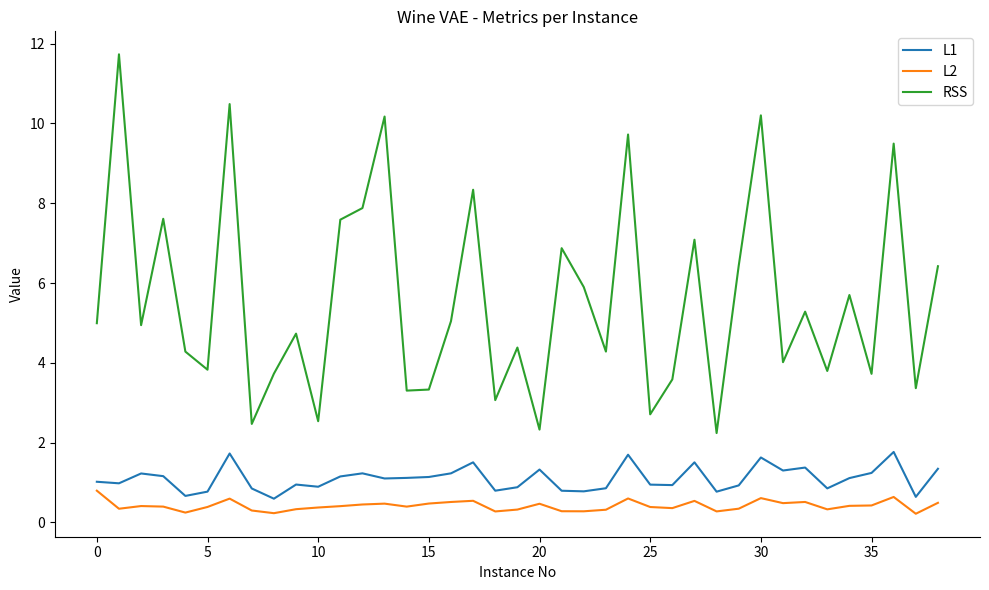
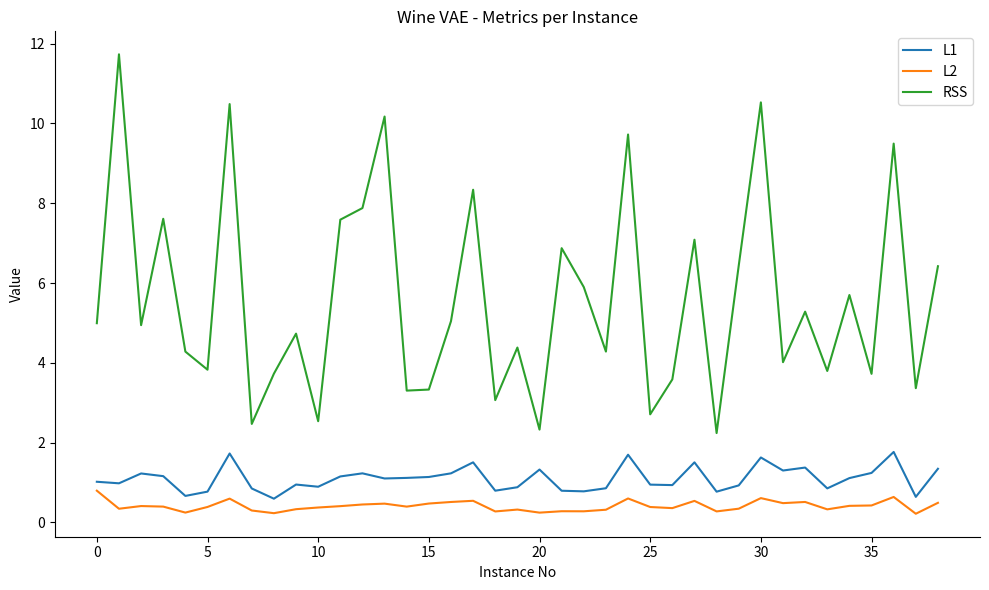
L2, 20: 0.5 -> 0.2
RSS, 30: 10.2 -> 10.5
